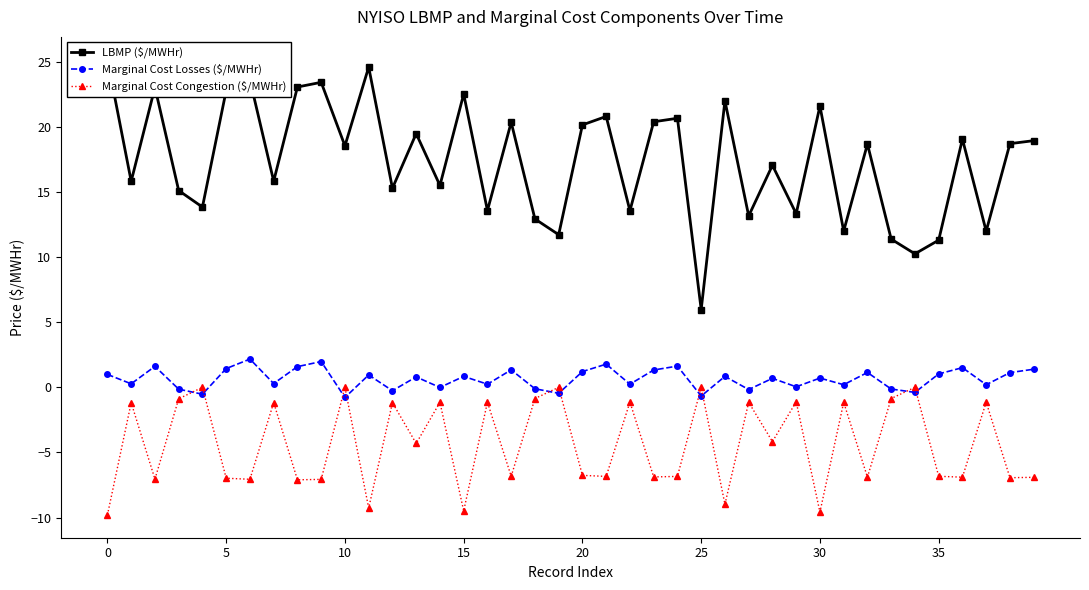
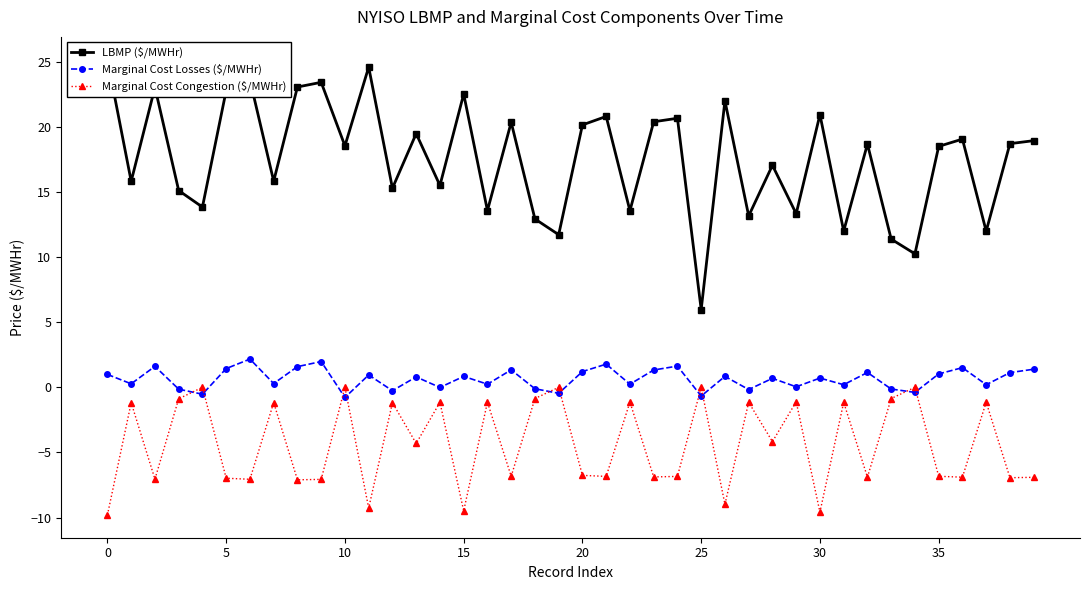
LBMP ($/MWHr), 30: 21.6 -> 20.9
LBMP ($/MWHr), 35: 11.3 -> 18.5
